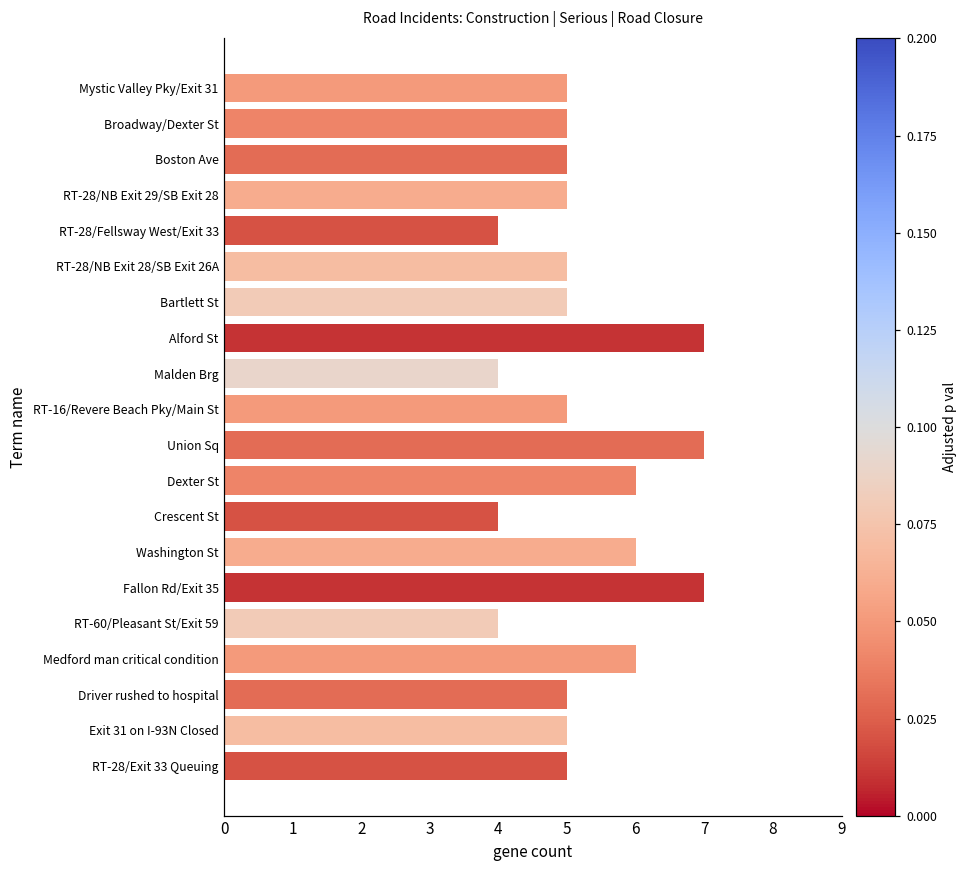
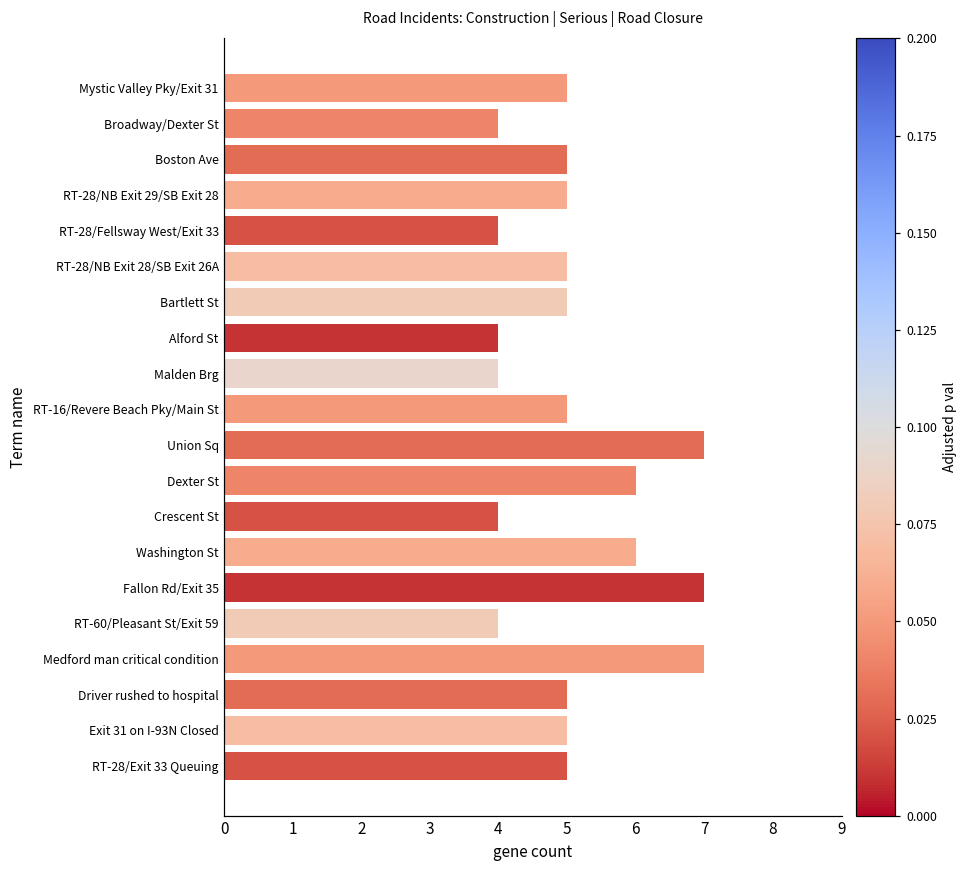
Broadway/Dexter St: 5 -> 4
Alford St: 7 -> 4
Medford man critical condition: 6 -> 7
